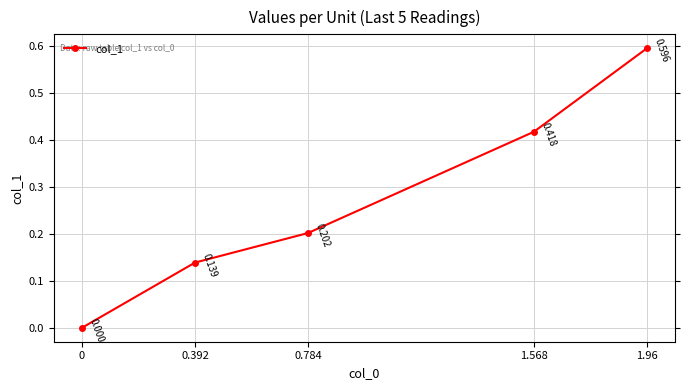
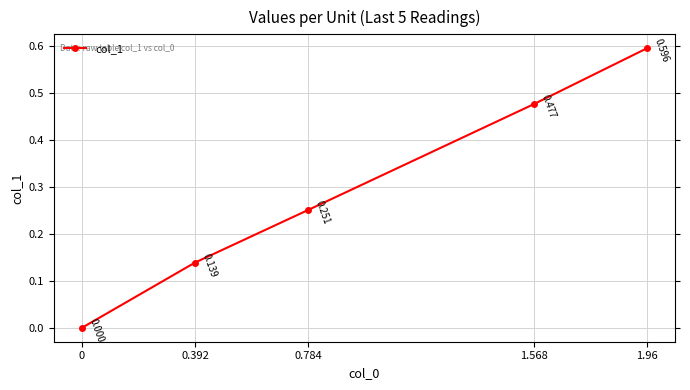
0.784: 0.202 -> 0.251
1.568: 0.418 -> 0.477
